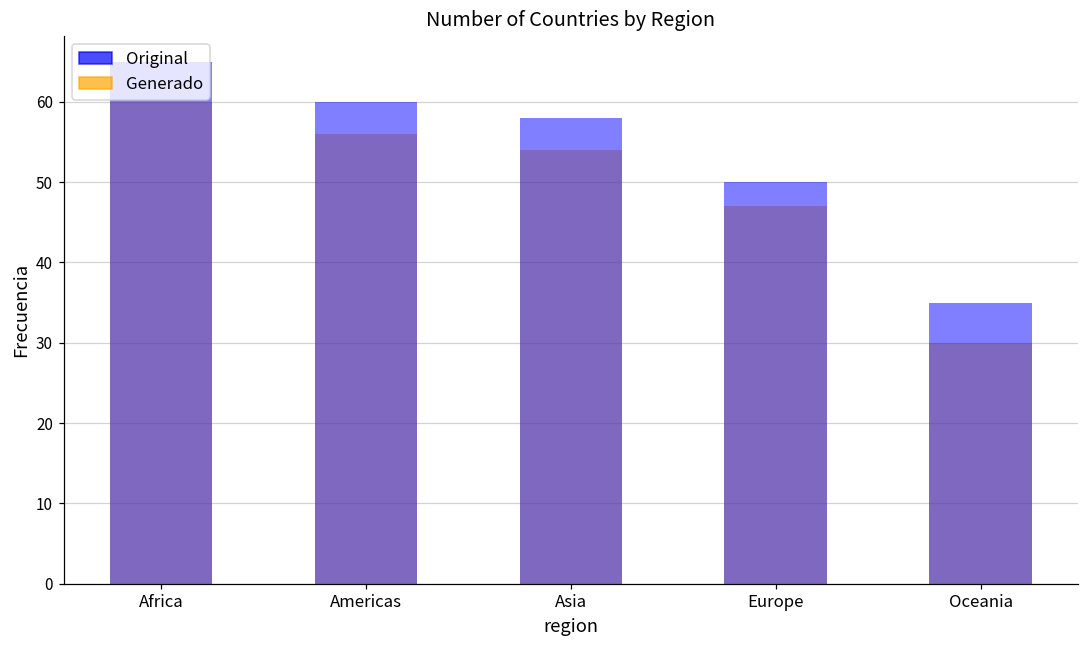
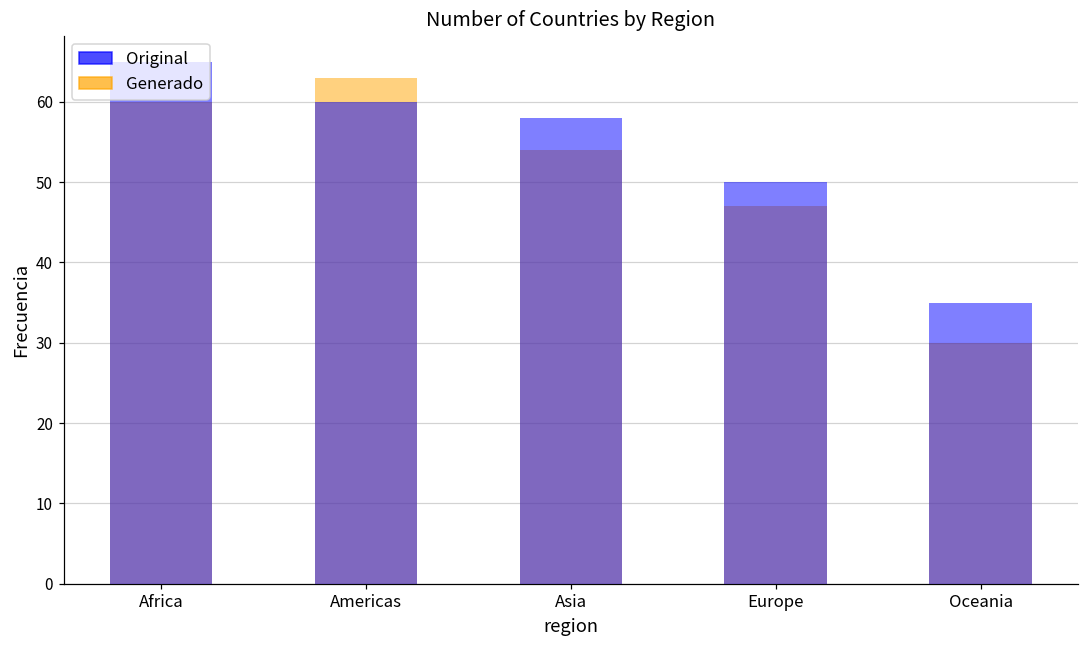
Generado, Americas: 56 -> 63
